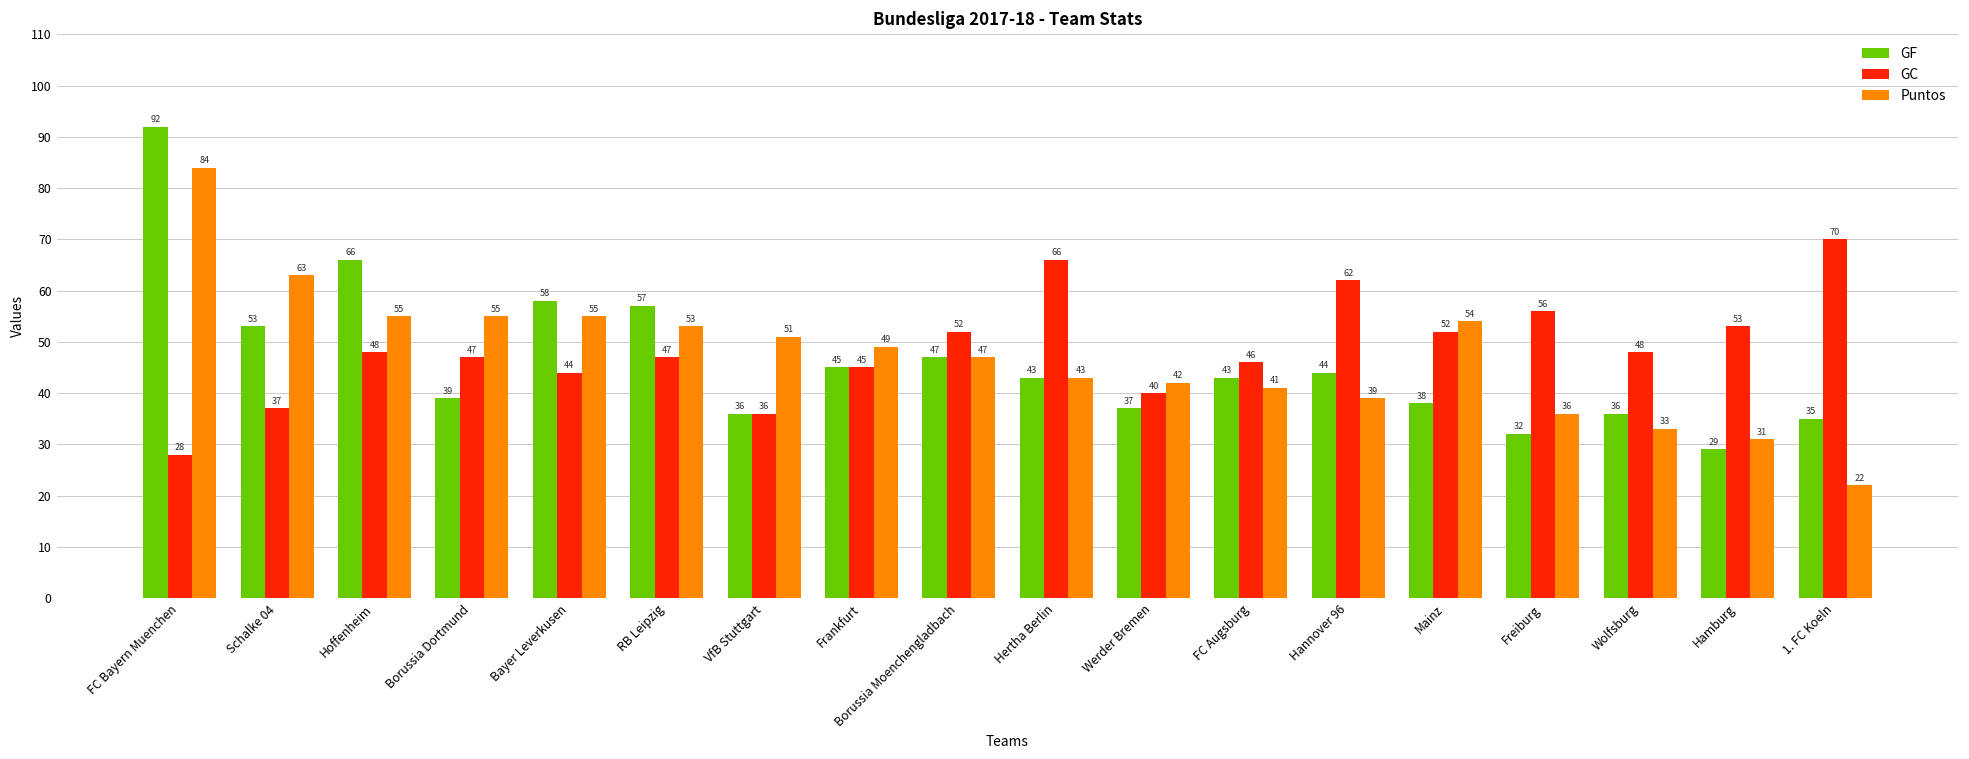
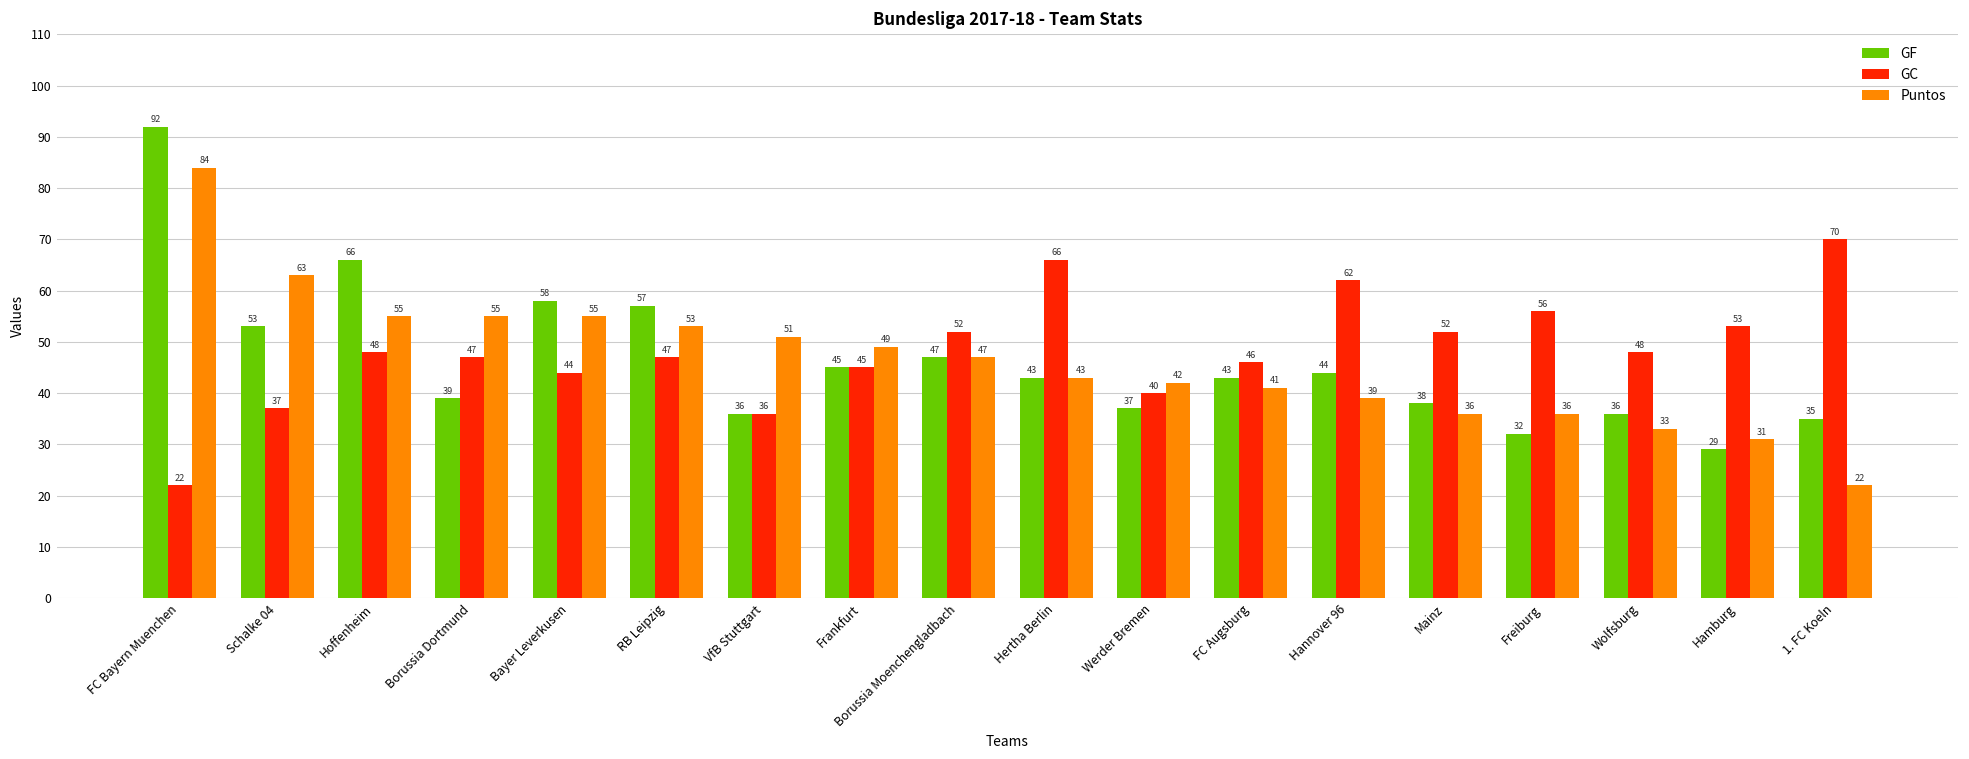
GC, FC Bayern Muenchen: 28 -> 22
Puntos, Mainz: 54 -> 36
